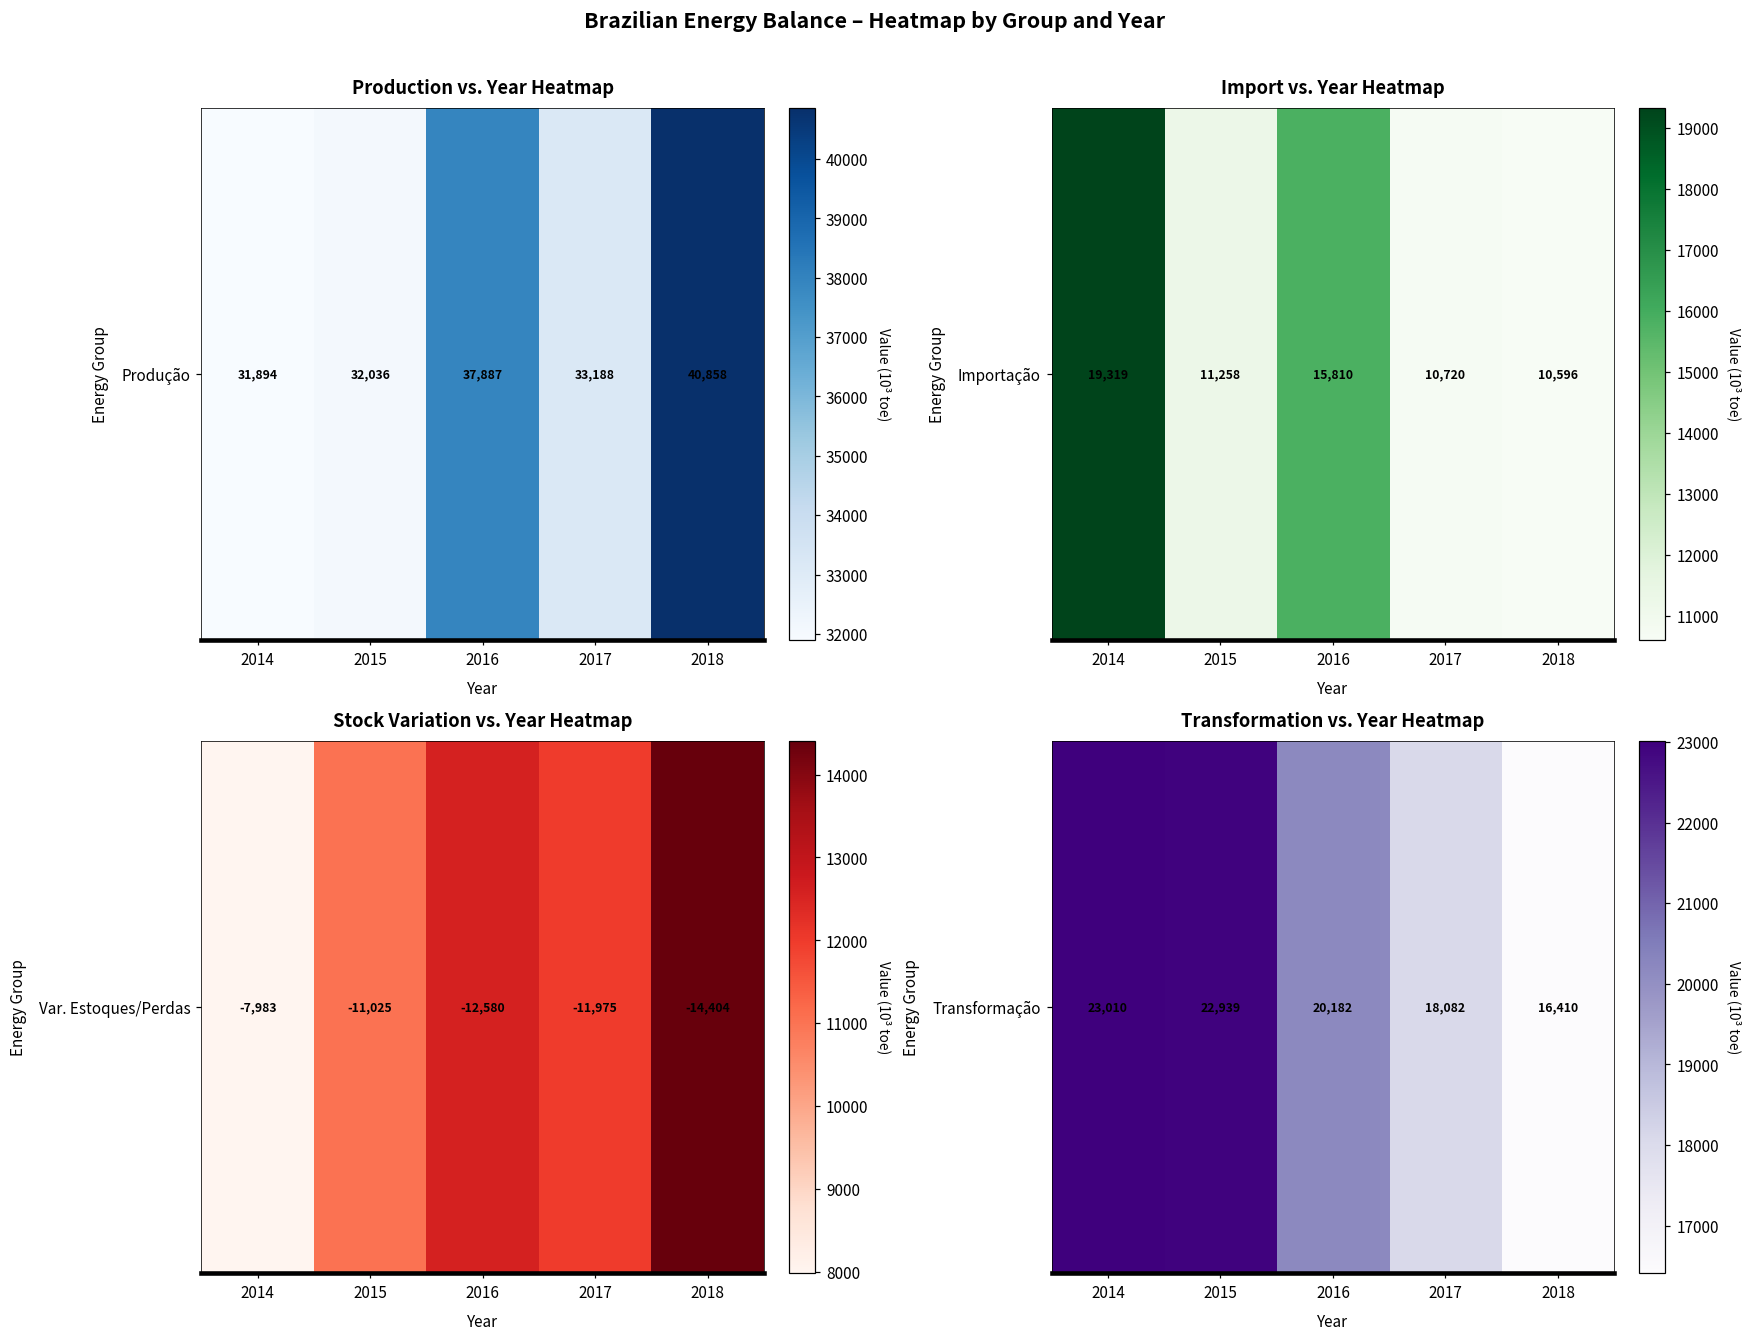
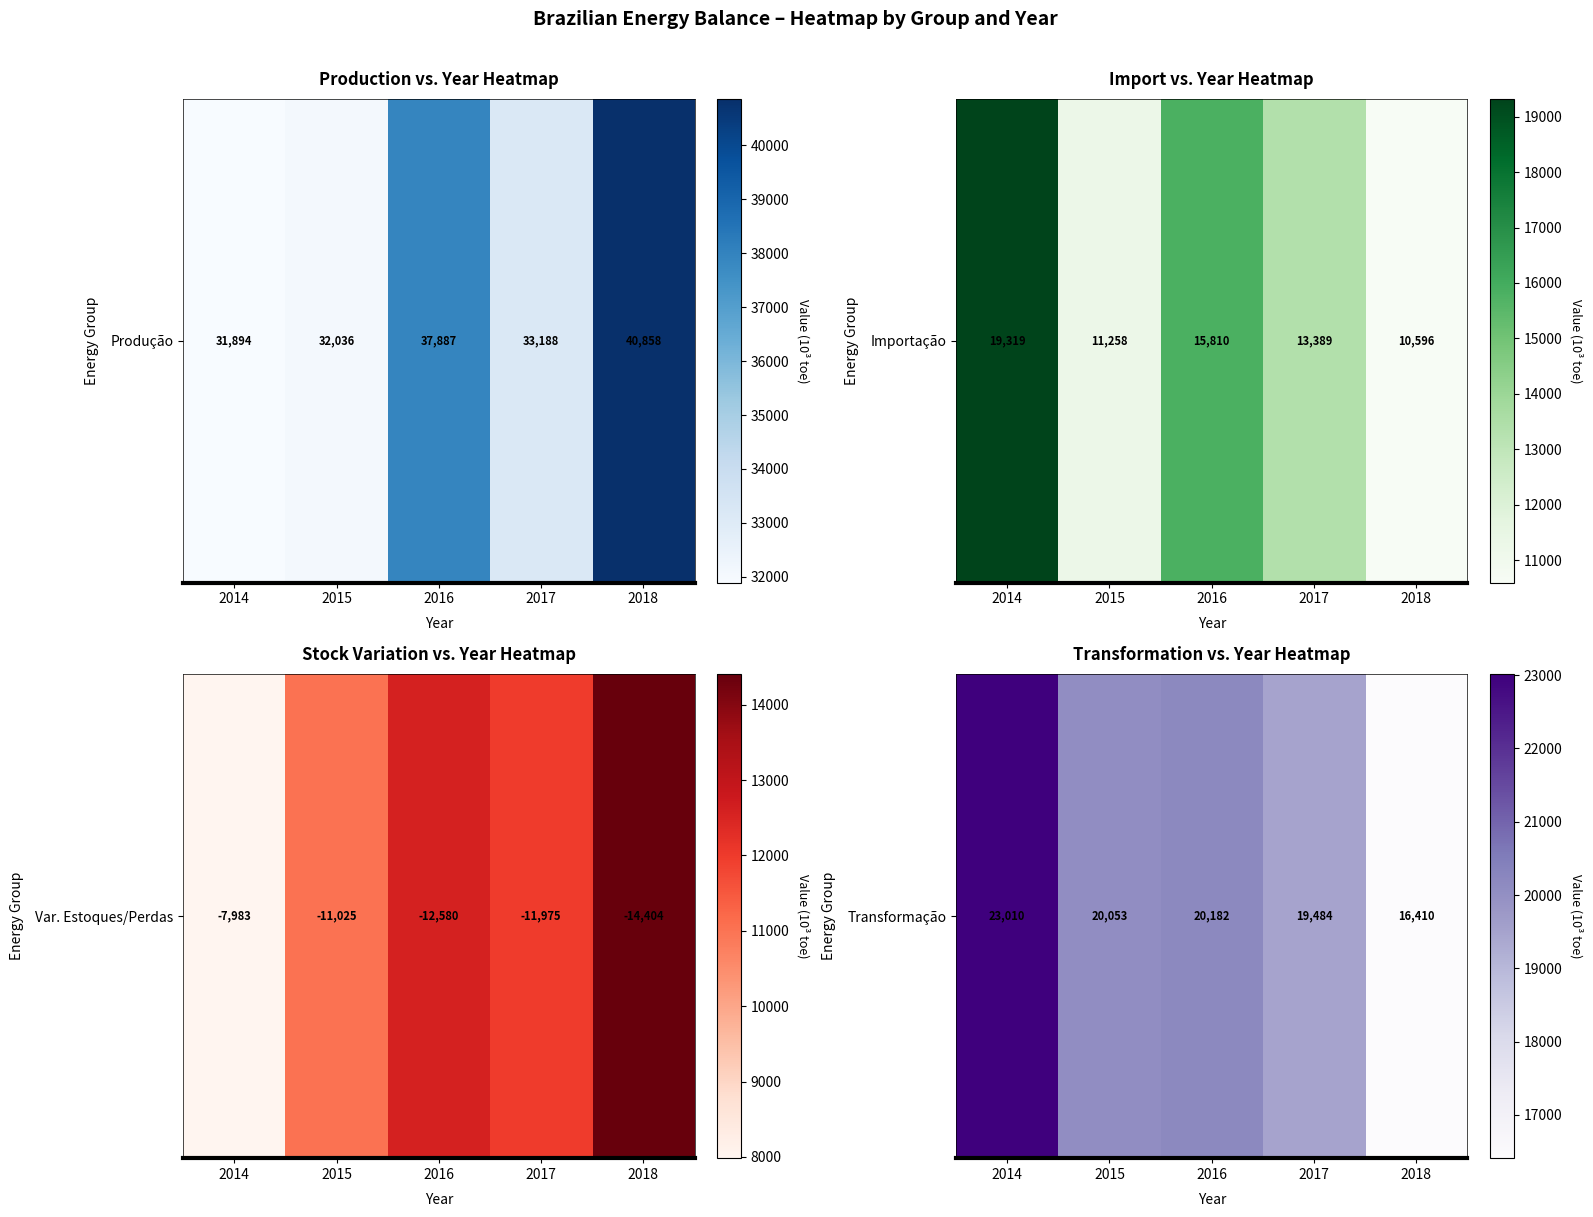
Import vs. Year Heatmap, Importação, 2017: 10,720 -> 13,389
Transformation vs. Year Heatmap, Transformação, 2015: 22,939 -> 20,053
Transformation vs. Year Heatmap, Transformação, 2017: 18,082 -> 19,484
